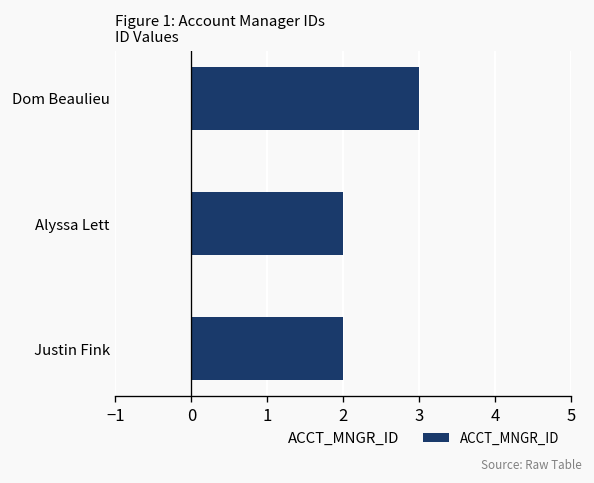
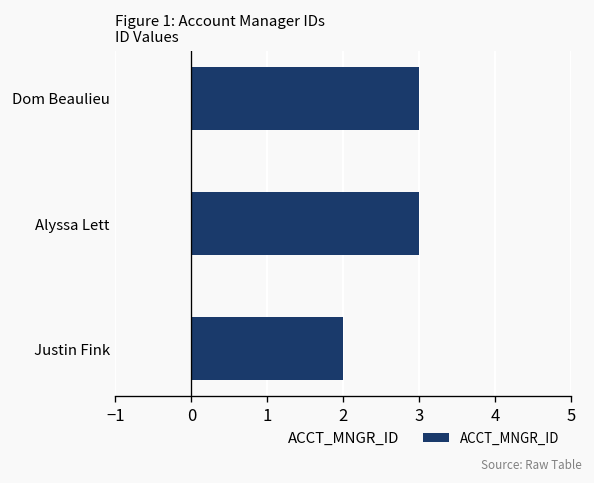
Alyssa Lett: 2 -> 3
